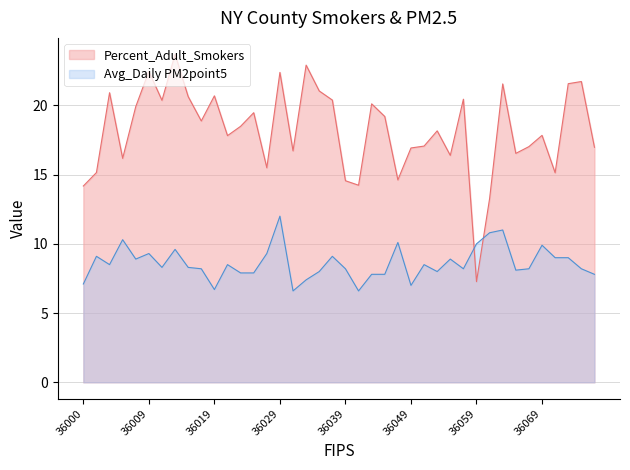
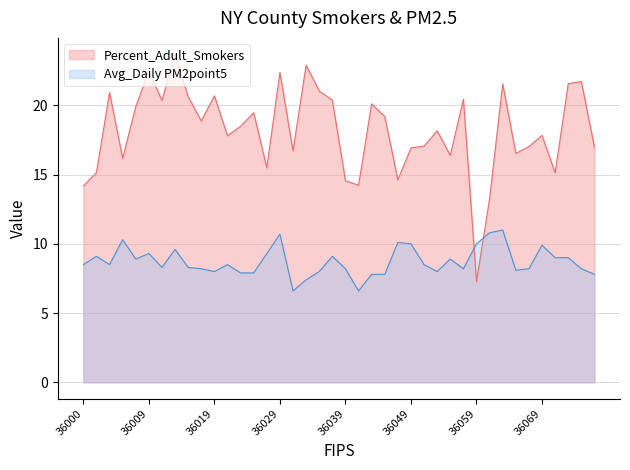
Avg_Daily PM2point5, 36000: 7.1 -> 8.5
Avg_Daily PM2point5, 36019: 6.7 -> 8.0
Avg_Daily PM2point5, 36029: 12.0 -> 10.7
Avg_Daily PM2point5, 36049: 7 -> 10
